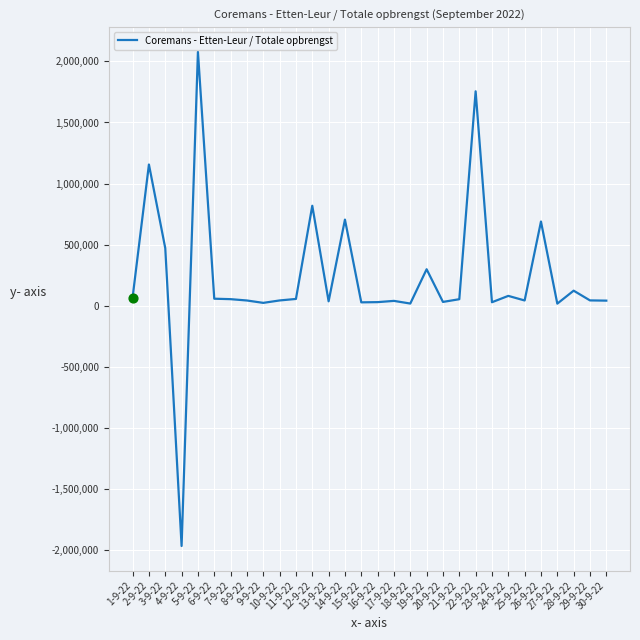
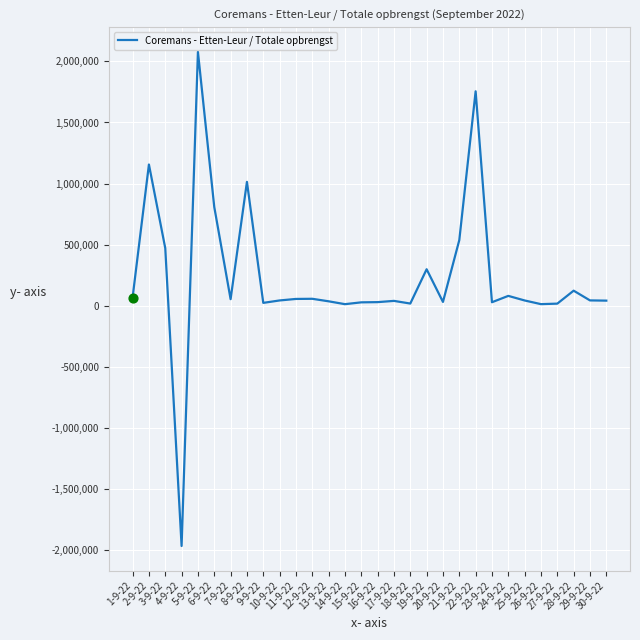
Coremans - Etten-Leur / Totale opbrengst, 6-9-22: 60,000 -> 810,000
Coremans - Etten-Leur / Totale opbrengst, 8-9-22: 40,000 -> 1,010,000
Coremans - Etten-Leur / Totale opbrengst, 12-9-22: 820,000 -> 60,000
Coremans - Etten-Leur / Totale opbrengst, 14-9-22: 700,000 -> 10,000
Coremans - Etten-Leur / Totale opbrengst, 21-9-22: 50,000 -> 540,000
Coremans - Etten-Leur / Totale opbrengst, 26-9-22: 690,000 -> 10,000
